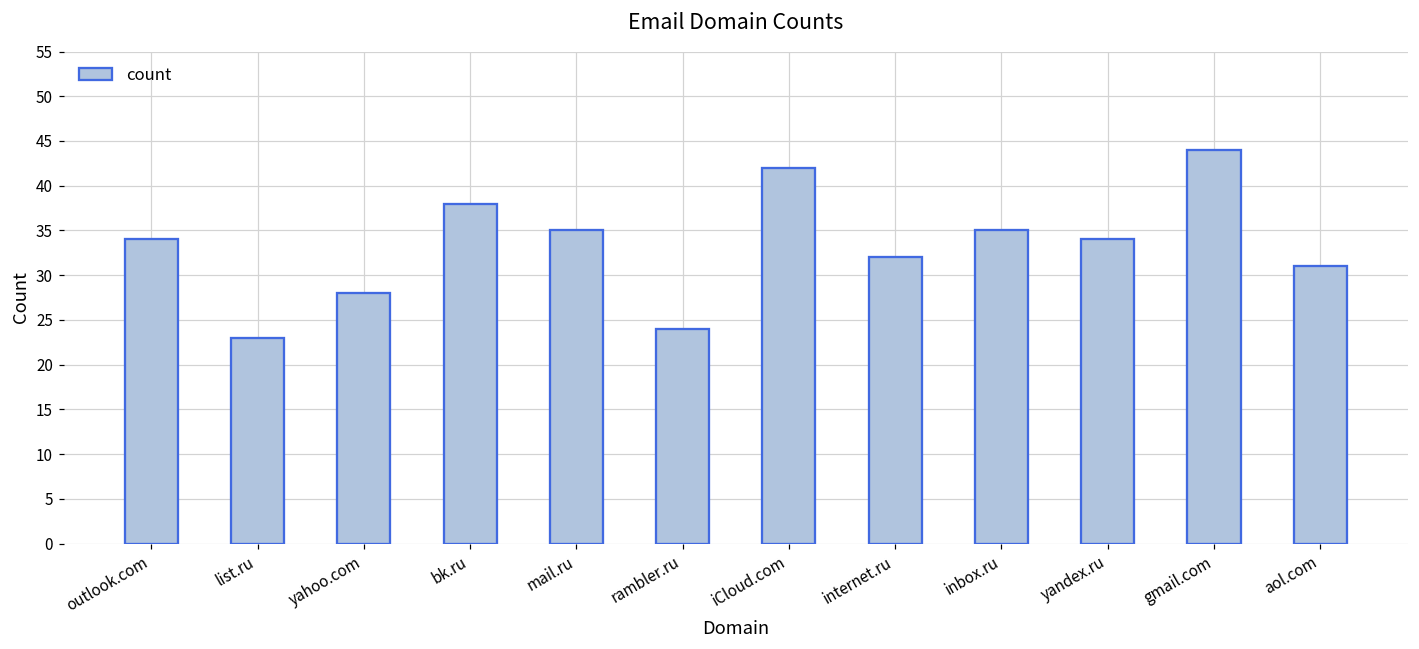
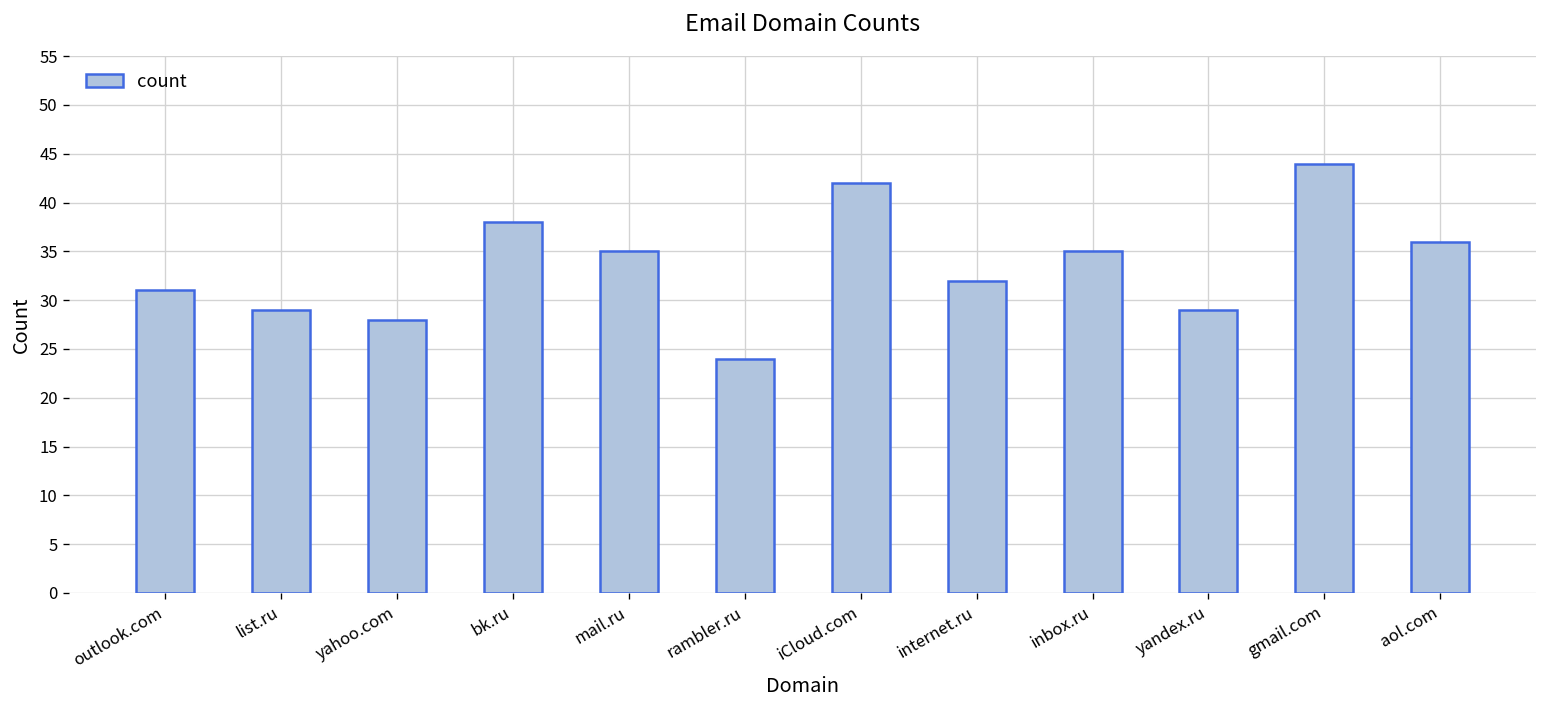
outlook.com: 34 -> 31
list.ru: 23 -> 29
yandex.ru: 34 -> 29
aol.com: 31 -> 36
